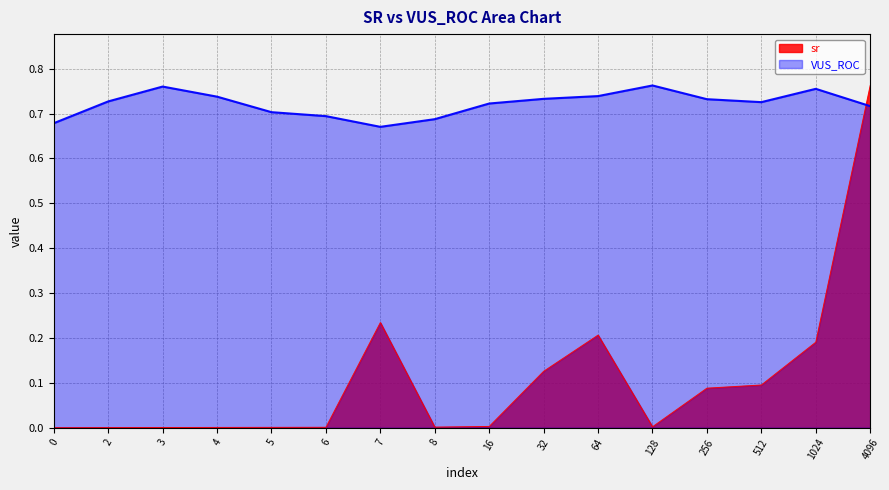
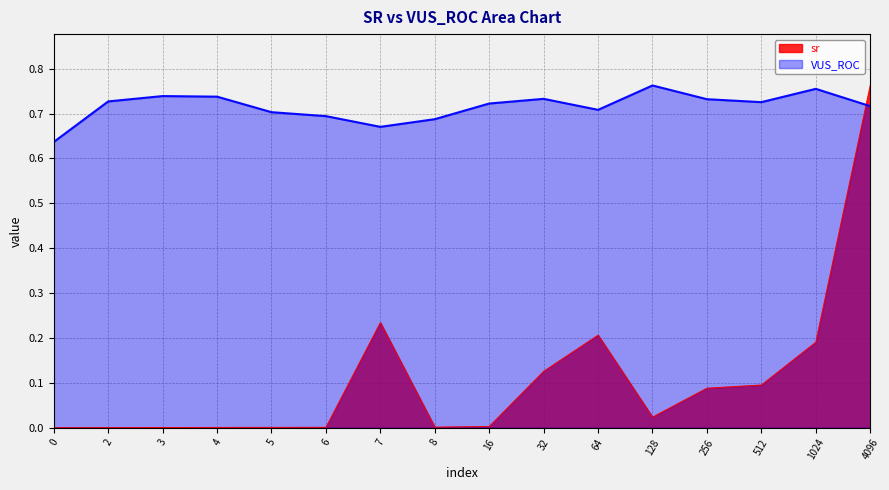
VUS_ROC, 0: 0.68 -> 0.64
VUS_ROC, 3: 0.76 -> 0.74
VUS_ROC, 64: 0.74 -> 0.71
sr, 128: 0.00 -> 0.02
